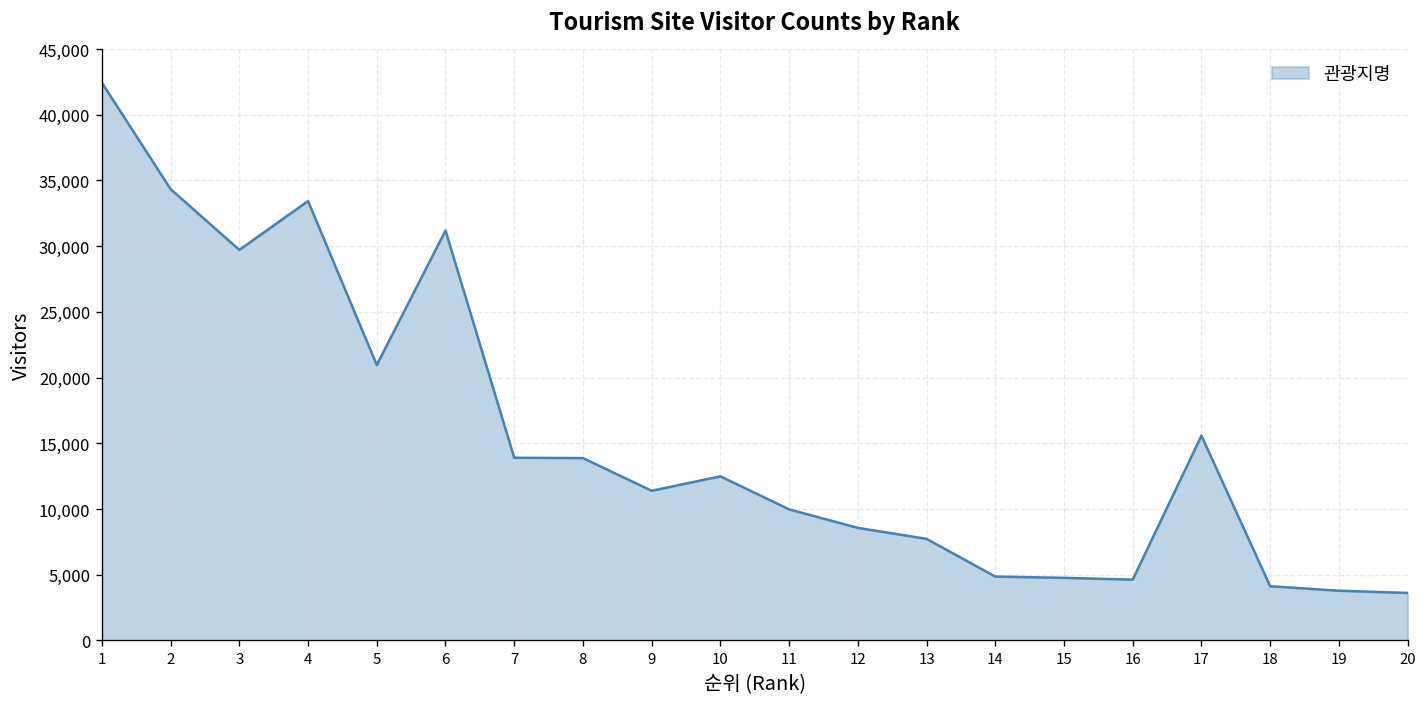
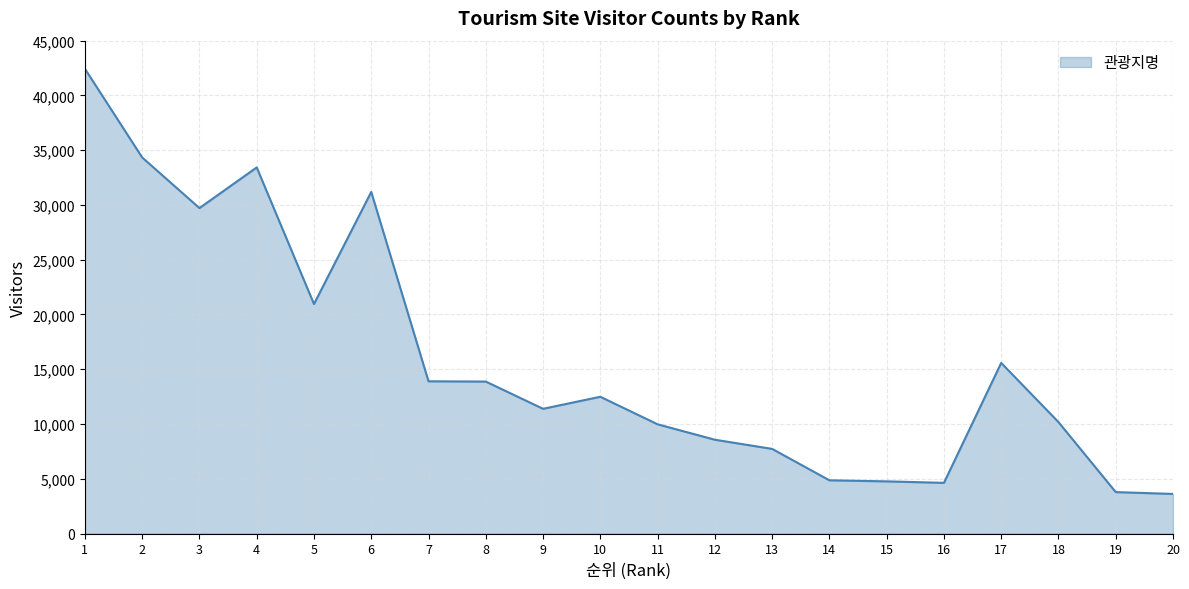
18: 4,100 -> 10,200
